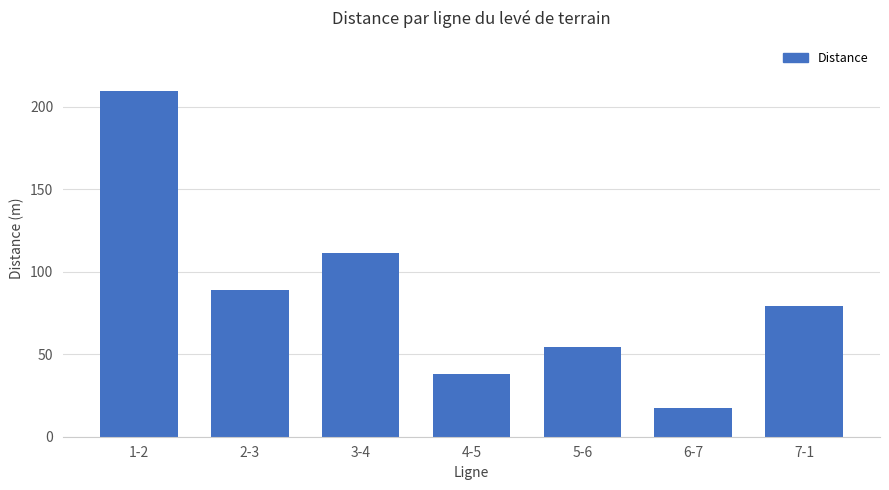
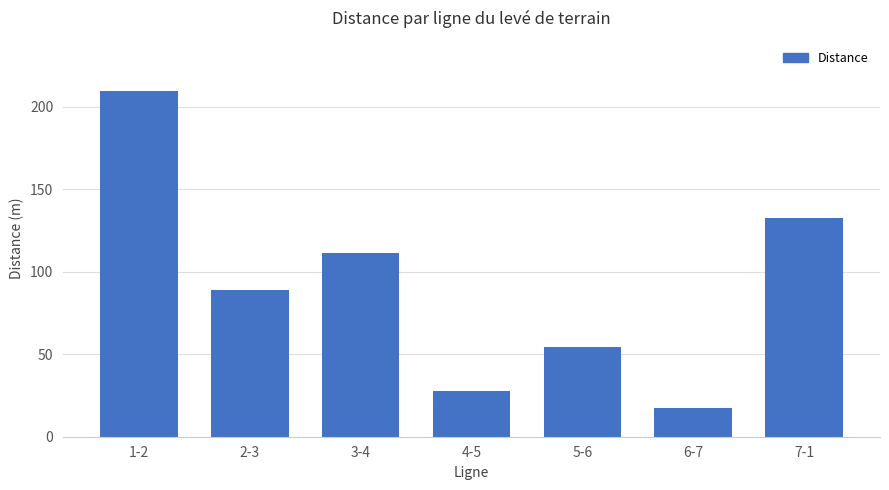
4-5: 38 -> 28
7-1: 79 -> 132
